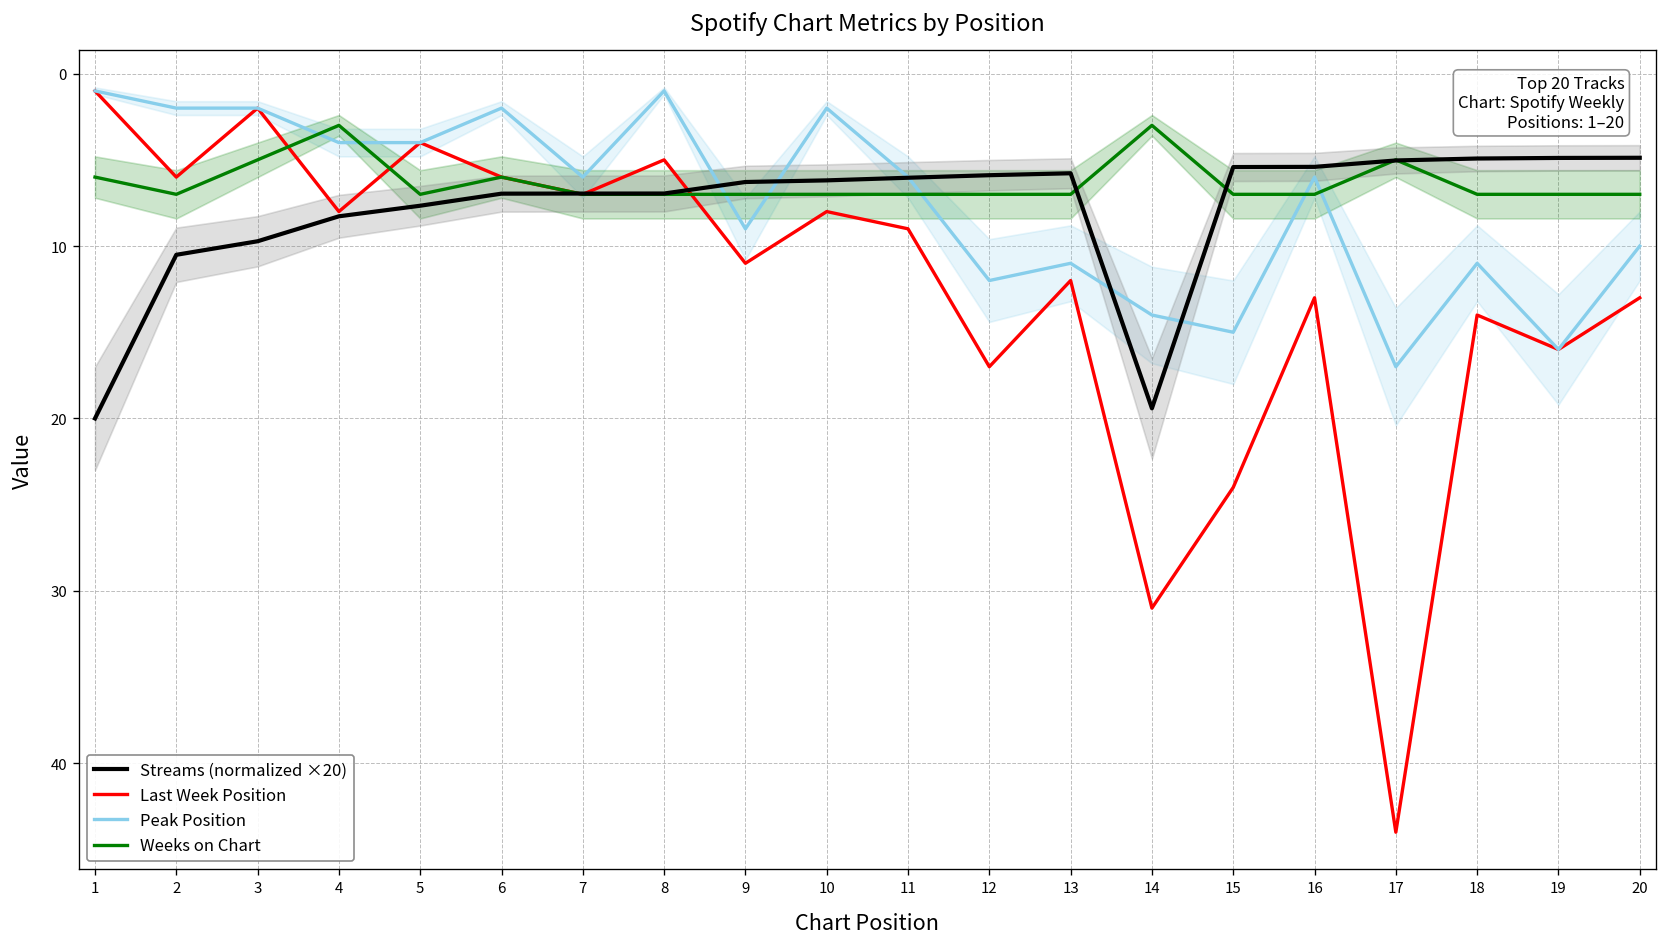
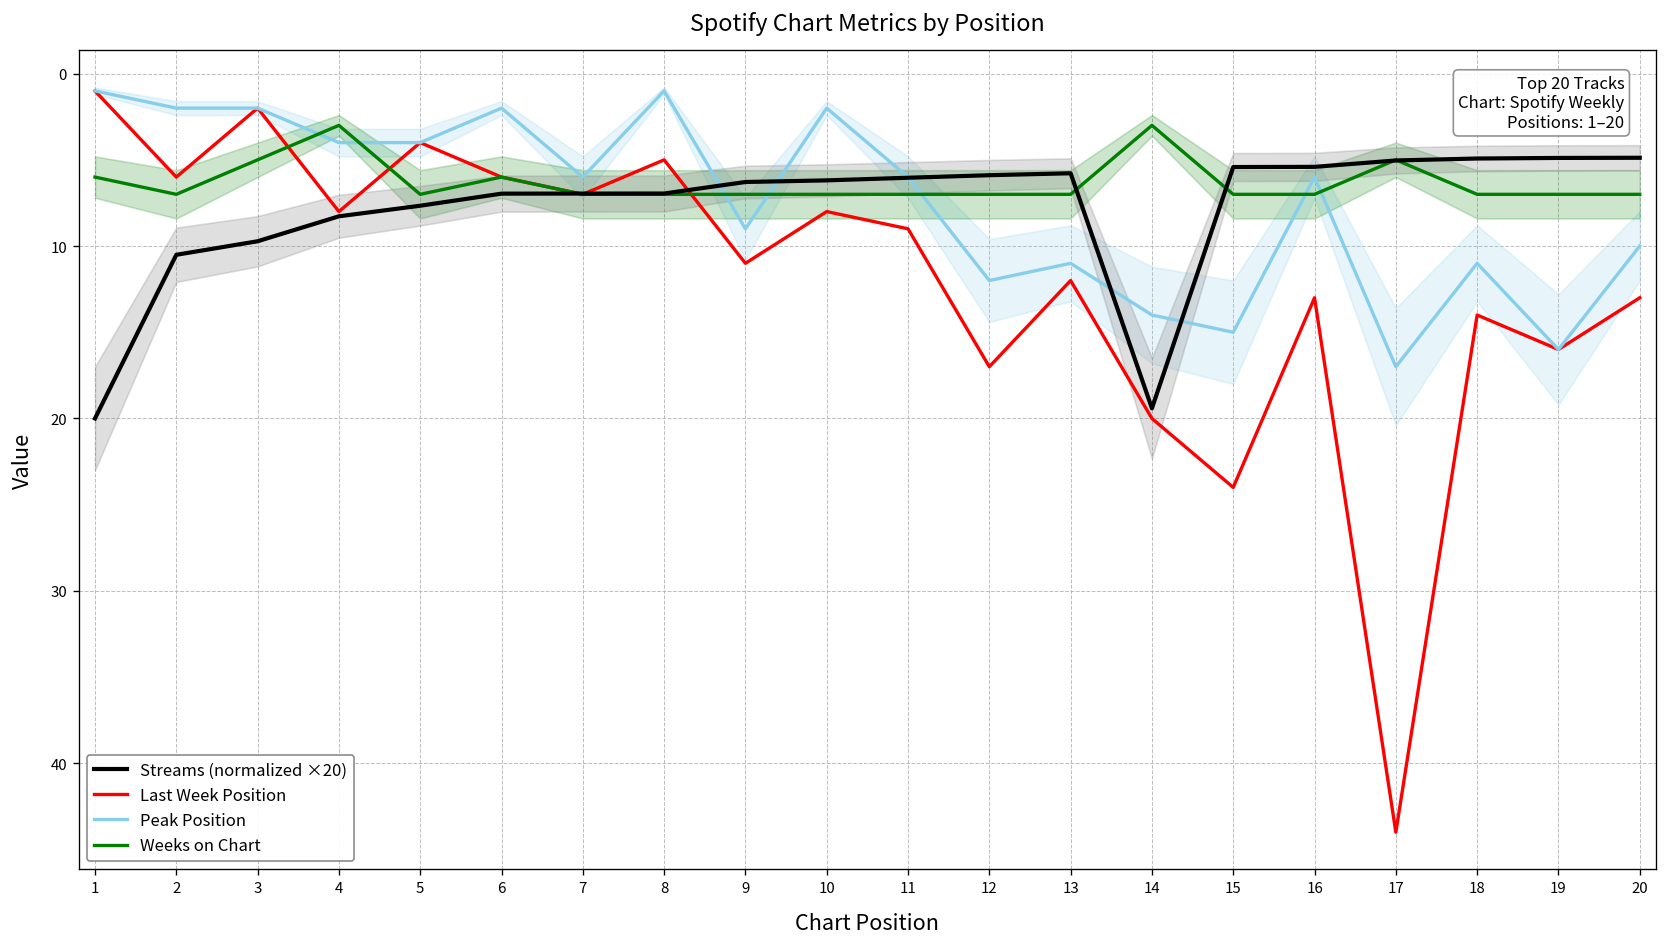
Last Week Position, 14: 31 -> 20
